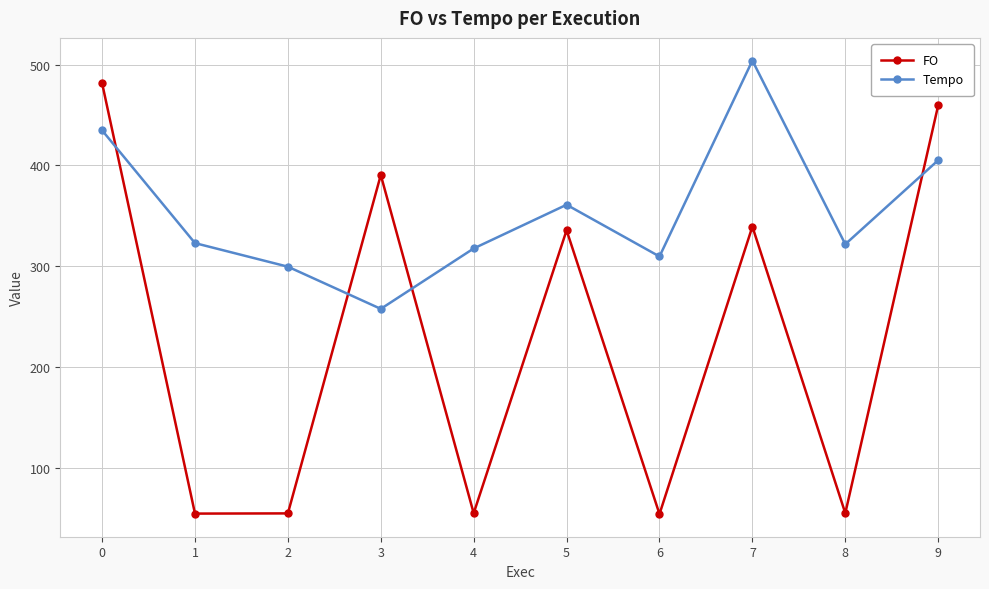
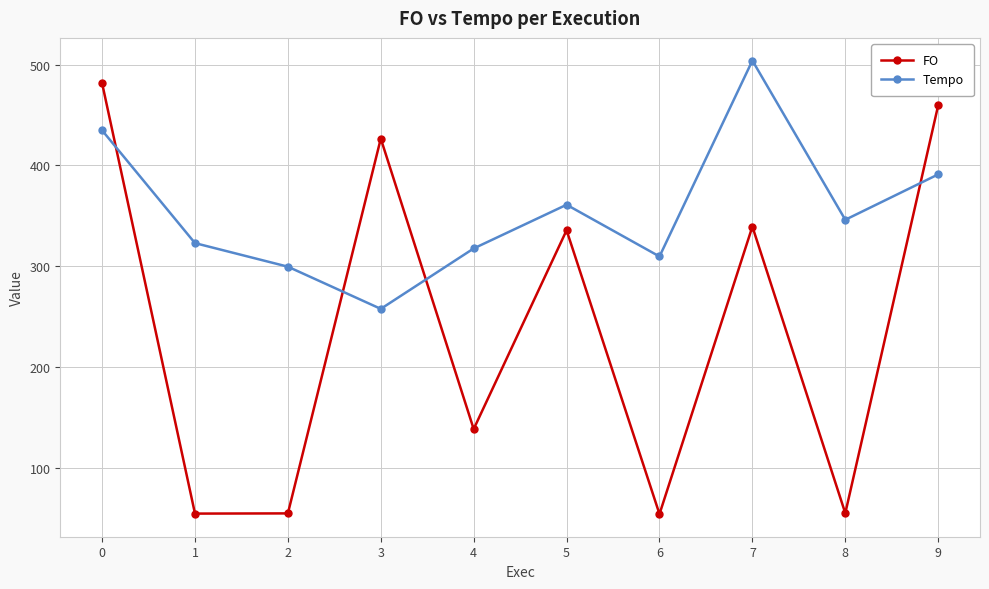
FO, 3: 390 -> 427
FO, 4: 55 -> 138
Tempo, 8: 322 -> 346
Tempo, 9: 405 -> 391
